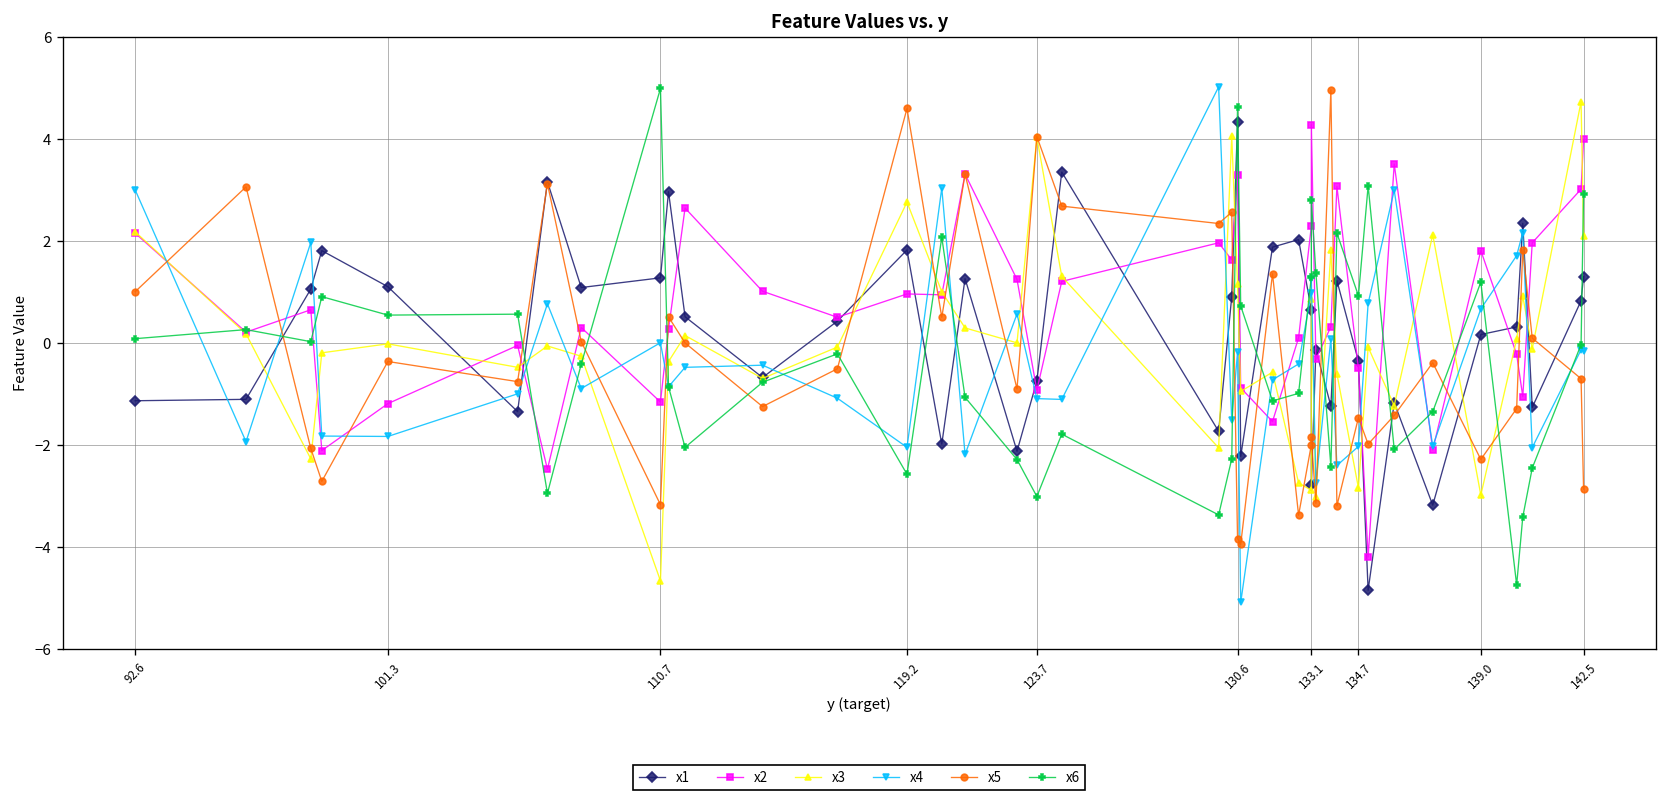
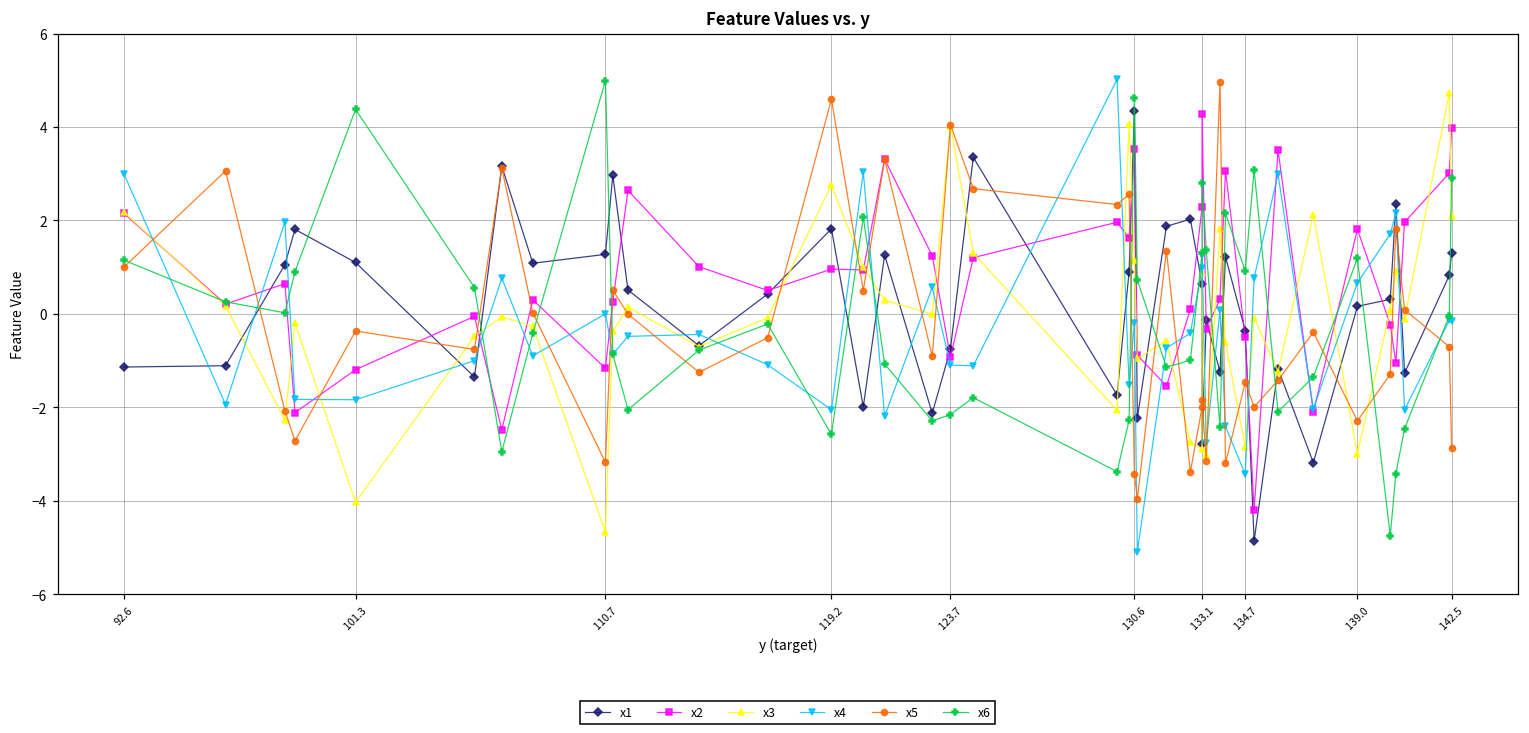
x6, 92.6: 0.1 -> 1.1
x3, 101.3: 0.0 -> -4.0
x6, 101.3: 0.5 -> 4.4
x6, 123.7: -3.0 -> -2.2
x2, 130.6: 3.3 -> 3.5
x5, 130.6: -3.8 -> -3.4
x4, 134.7: -2.0 -> -3.4
